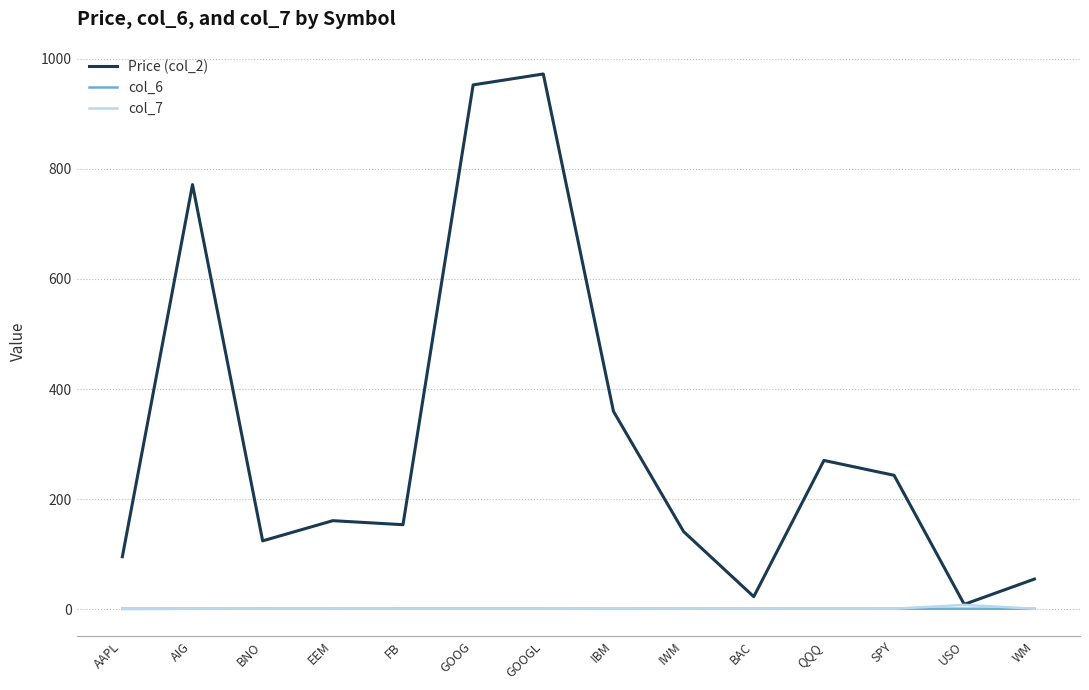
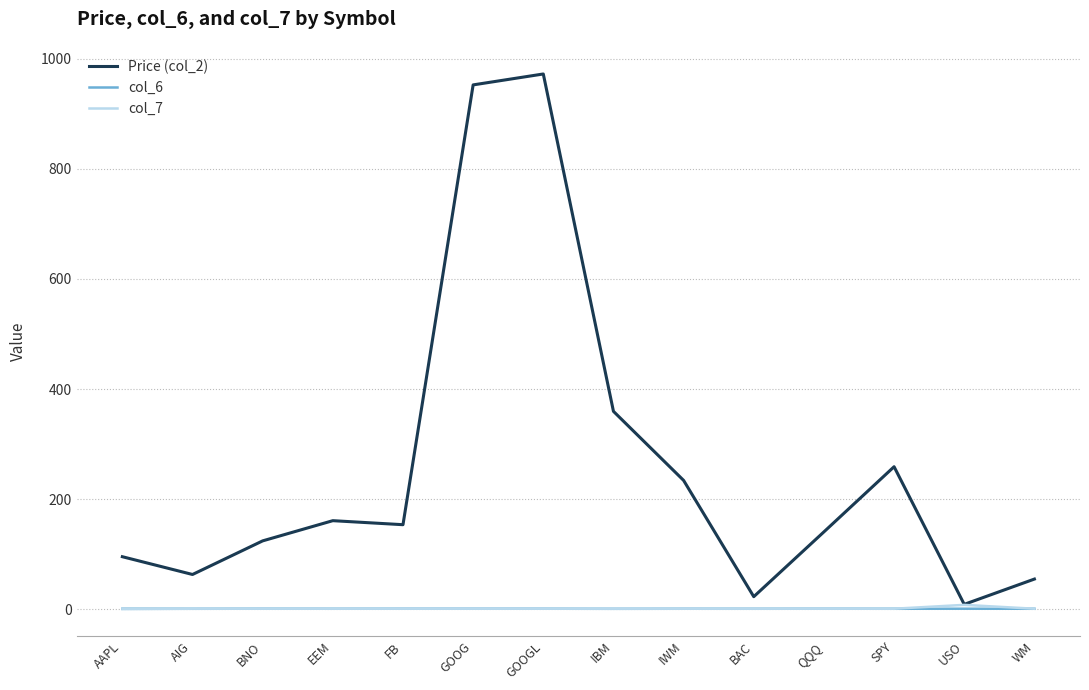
Price (col_2), AIG: 770 -> 60
Price (col_2), IWM: 140 -> 230
Price (col_2), QQQ: 270 -> 140
Price (col_2), SPY: 240 -> 260
